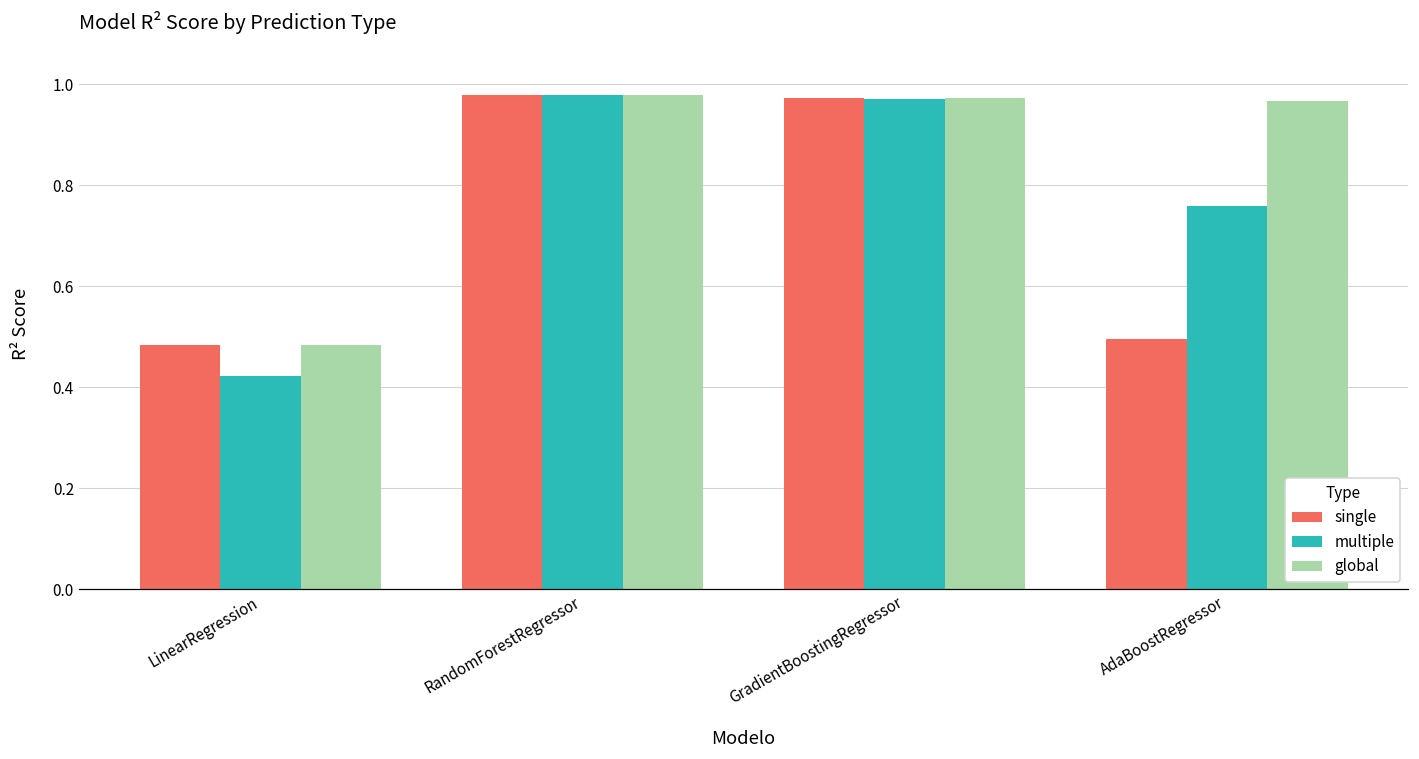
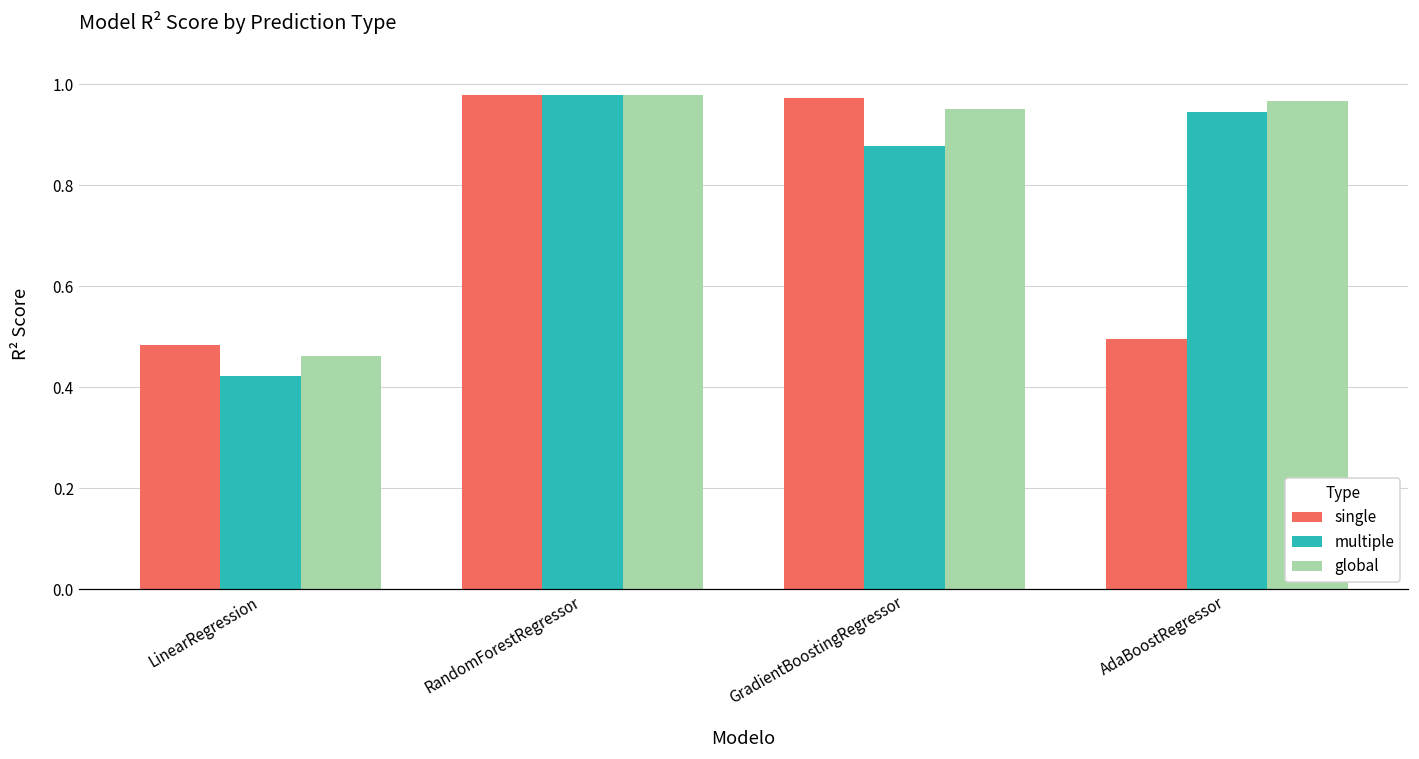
global, LinearRegression: 0.48 -> 0.46
multiple, GradientBoostingRegressor: 0.97 -> 0.88
global, GradientBoostingRegressor: 0.97 -> 0.95
multiple, AdaBoostRegressor: 0.76 -> 0.94
